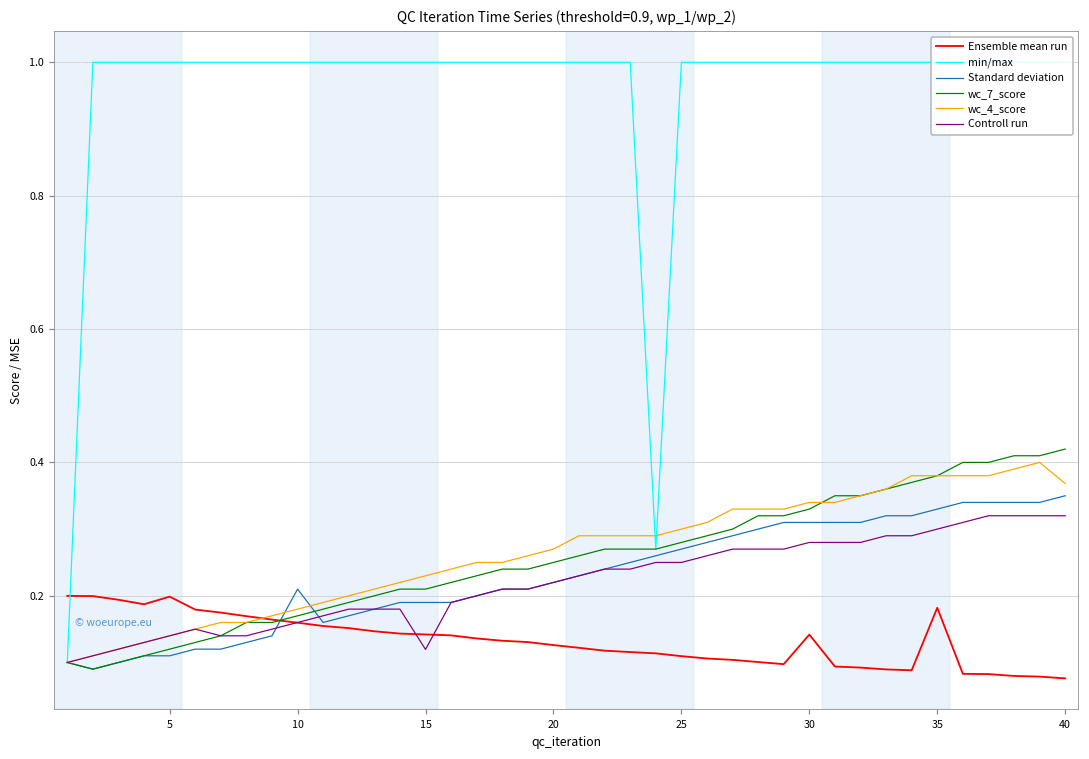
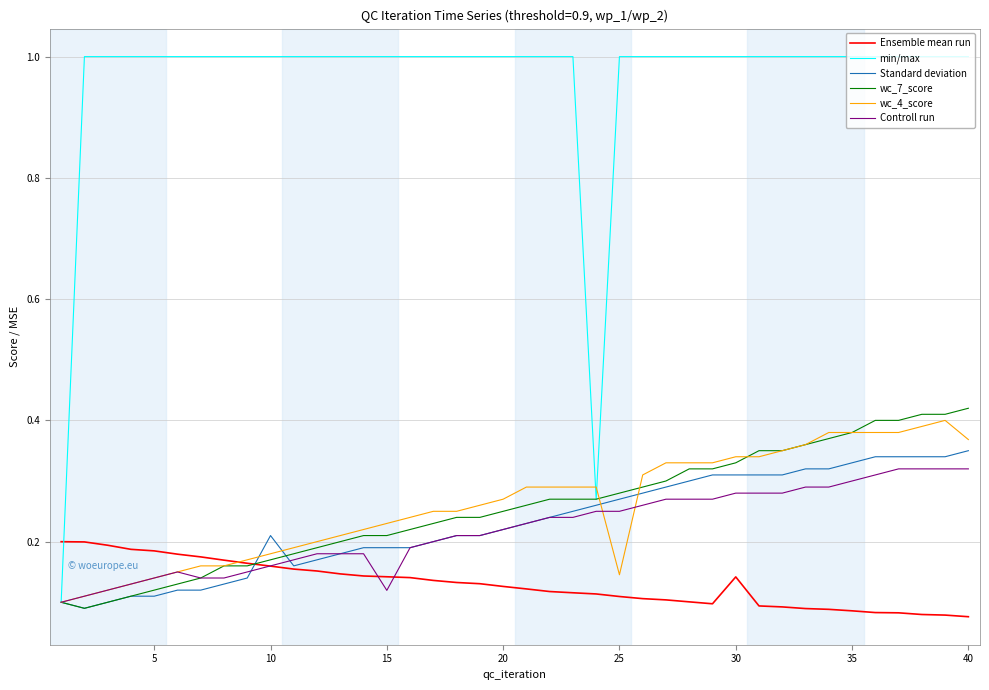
Ensemble mean run, 5: 0.20 -> 0.18
wc_4_score, 25: 0.30 -> 0.15
Ensemble mean run, 35: 0.18 -> 0.09
